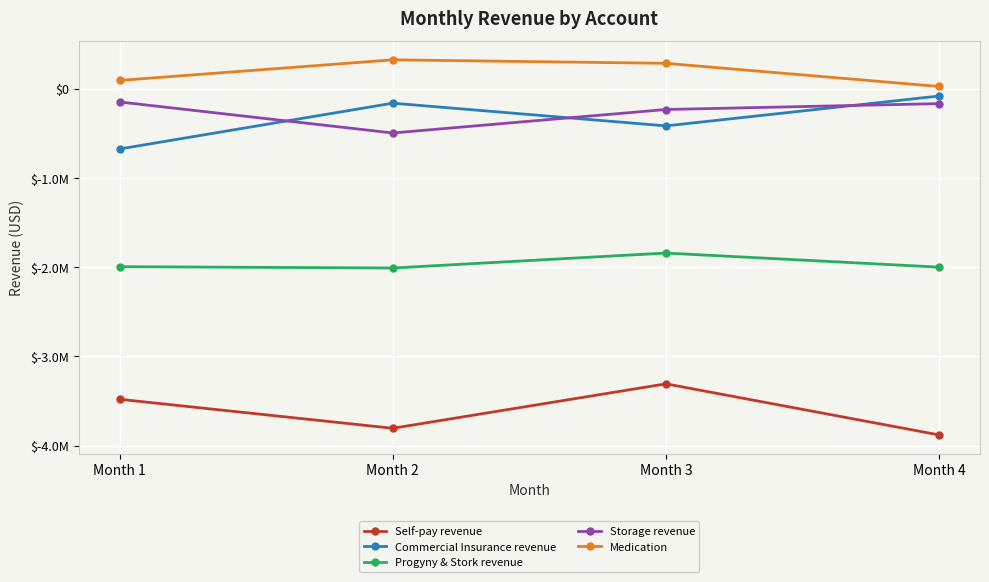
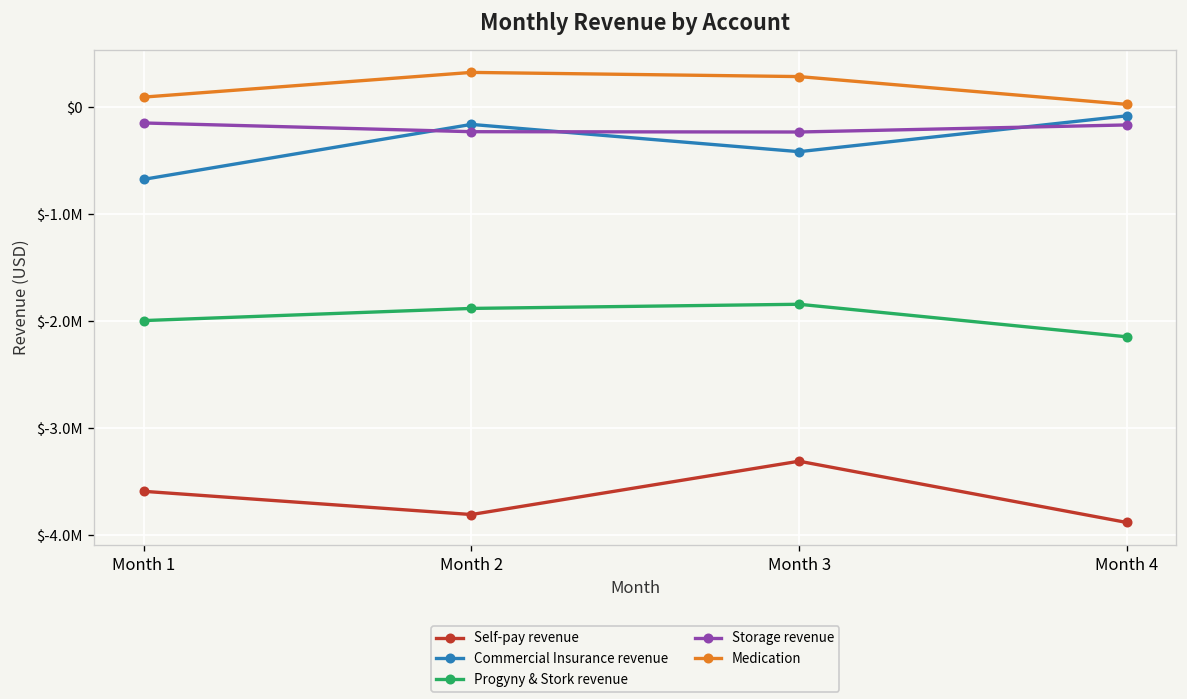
Self-pay revenue, Month 1: $-3500000 -> $-3600000
Progyny & Stork revenue, Month 2: $-2000000 -> $-1900000
Storage revenue, Month 2: $-500000 -> $-200000
Progyny & Stork revenue, Month 4: $-2000000 -> $-2100000
